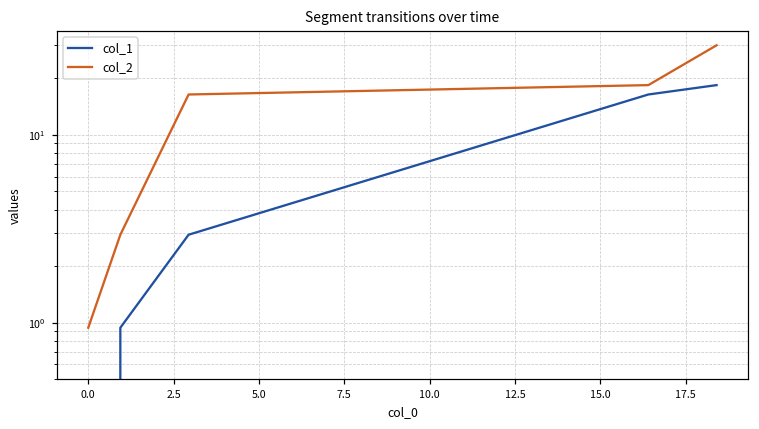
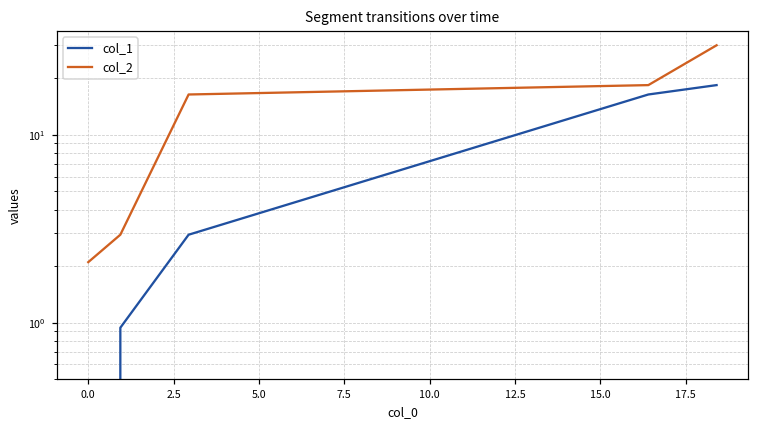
col_2, 0.0: 0.9 -> 2.1
